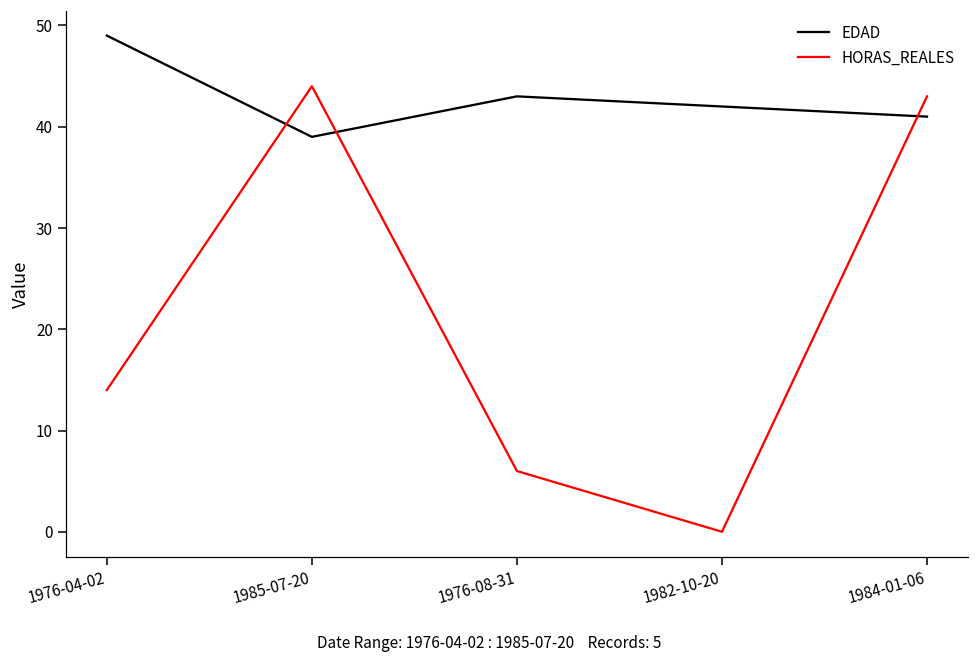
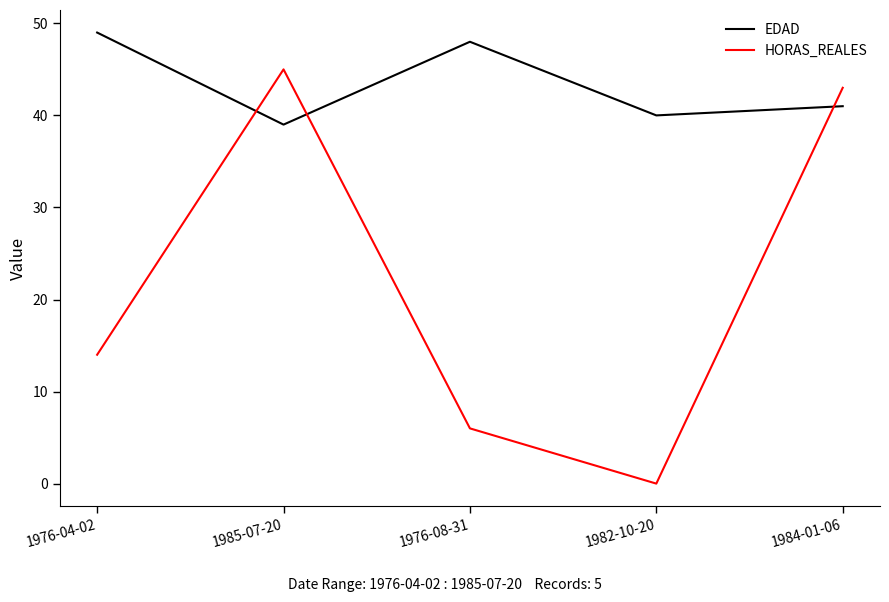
HORAS_REALES, 1985-07-20: 44 -> 45
EDAD, 1976-08-31: 43 -> 48
EDAD, 1982-10-20: 42 -> 40
